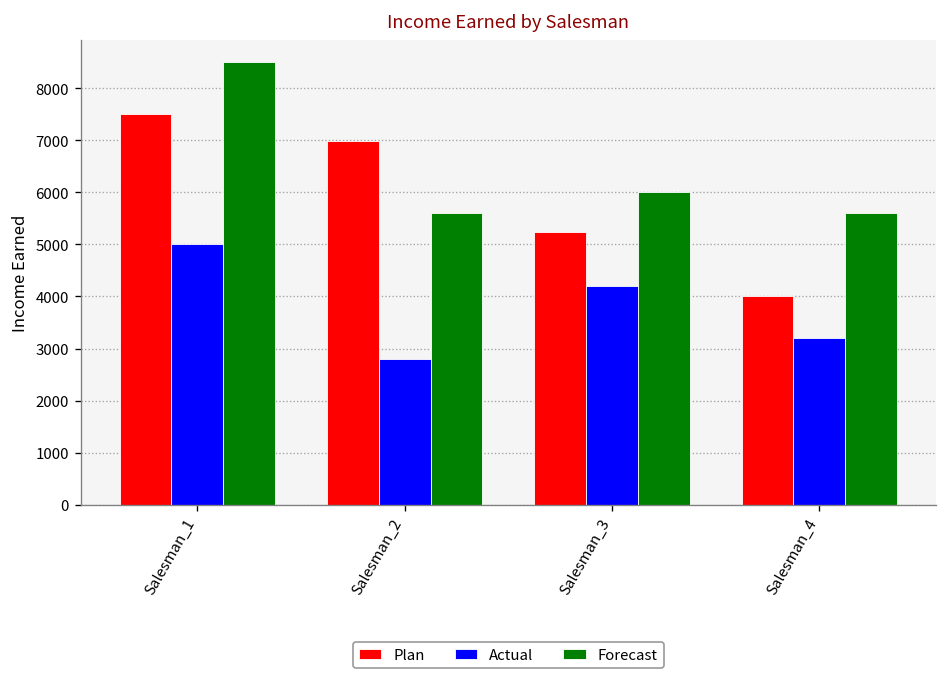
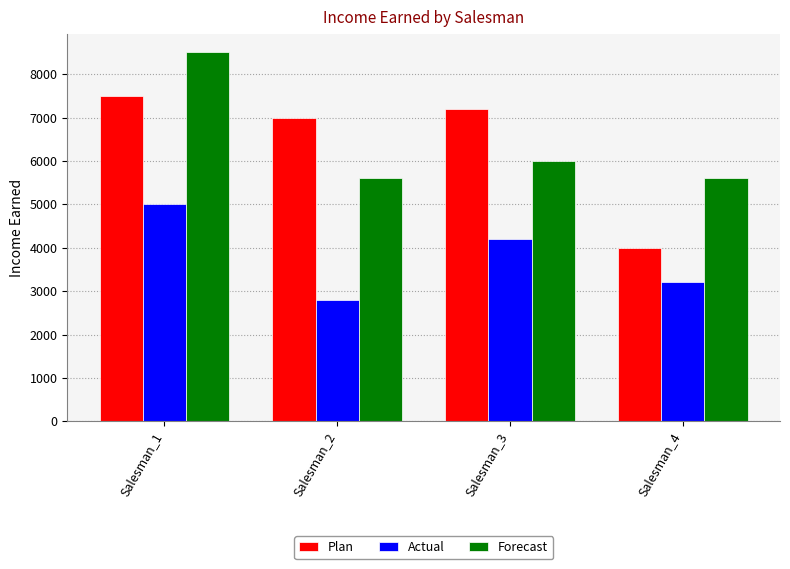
Plan, Salesman_3: 5200 -> 7200
